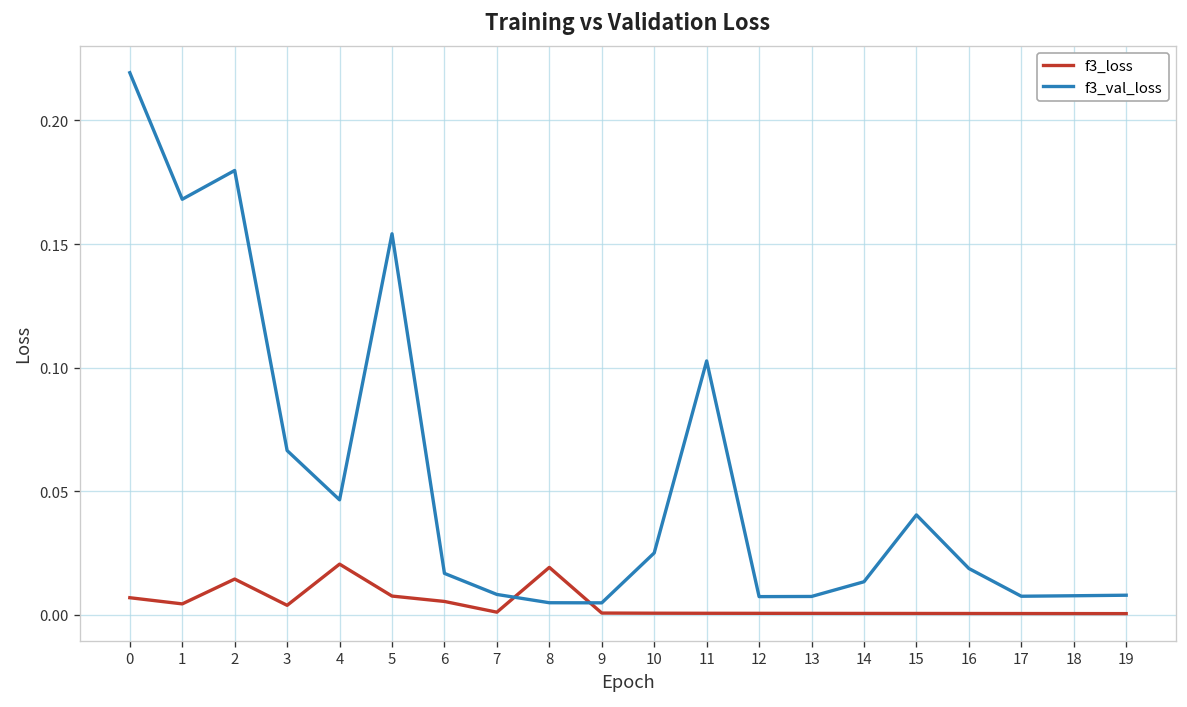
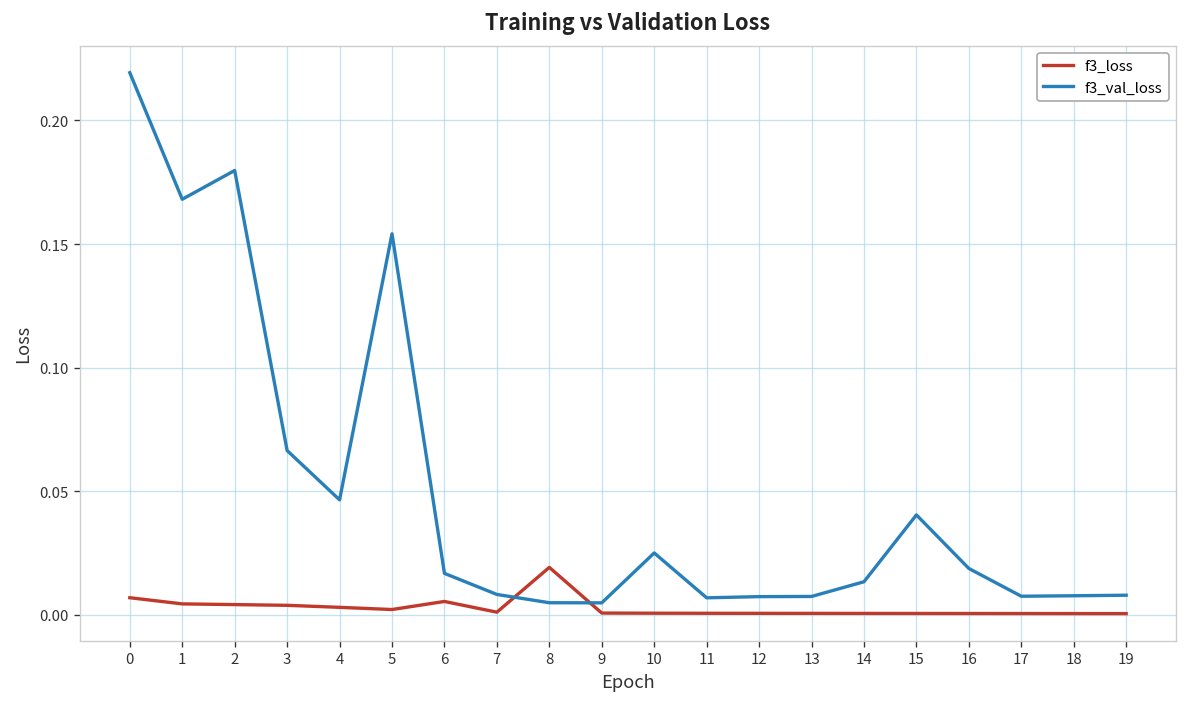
f3_loss, 2: 0.014 -> 0.004
f3_loss, 4: 0.020 -> 0.003
f3_loss, 5: 0.008 -> 0.002
f3_val_loss, 11: 0.103 -> 0.007
